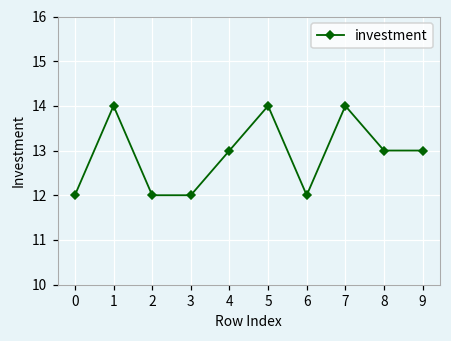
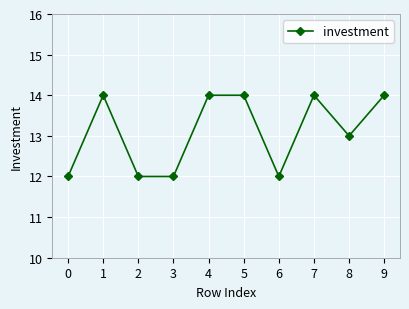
4: 13 -> 14
9: 13 -> 14
